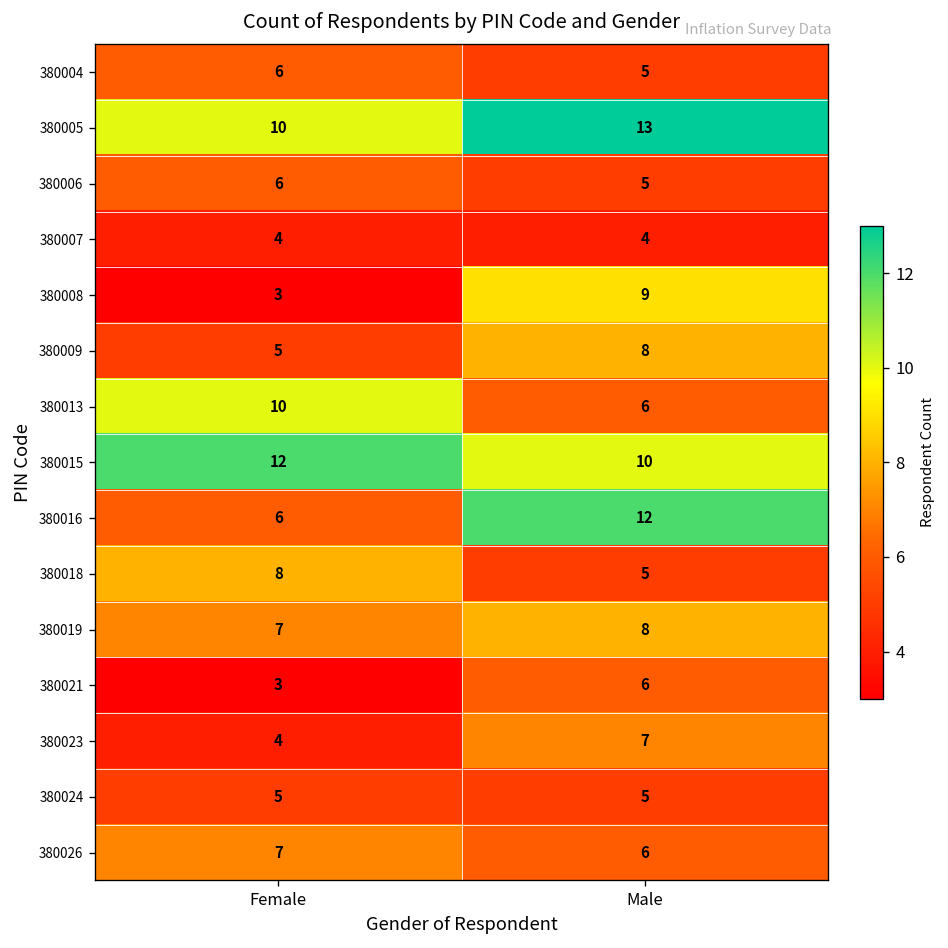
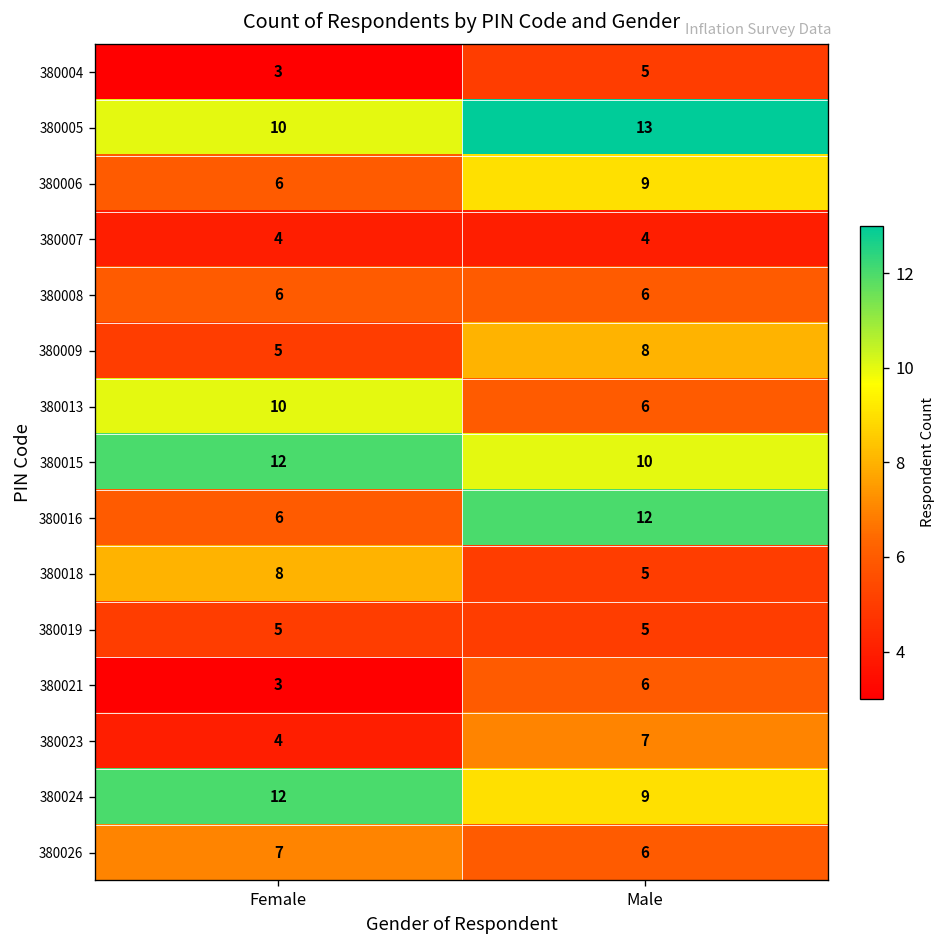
380004, Female: 6 -> 3
380006, Male: 5 -> 9
380008, Female: 3 -> 6
380008, Male: 9 -> 6
380019, Female: 7 -> 5
380019, Male: 8 -> 5
380024, Female: 5 -> 12
380024, Male: 5 -> 9
